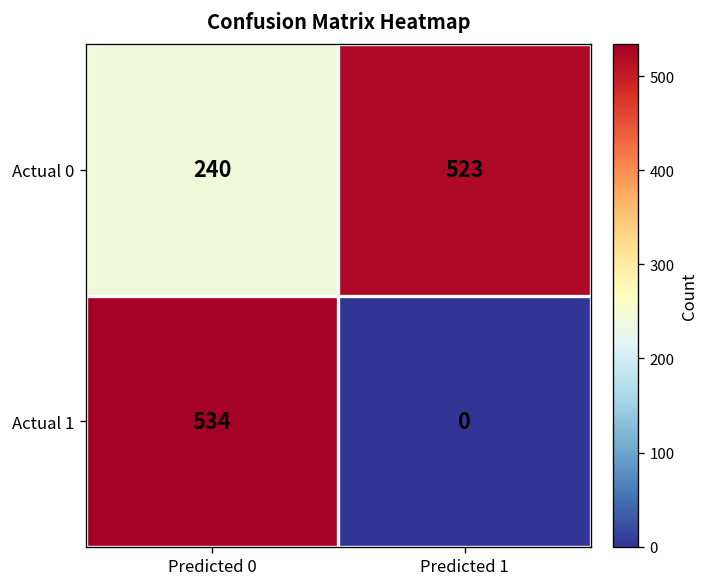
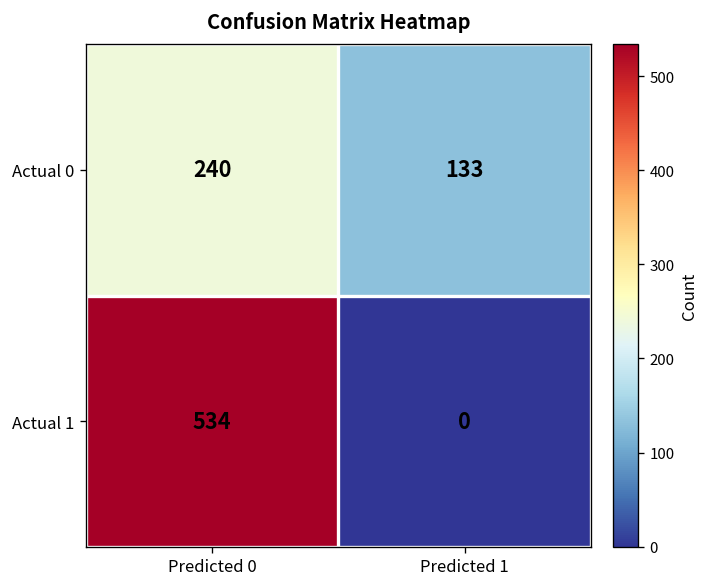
Actual 0, Predicted 1: 523 -> 133
